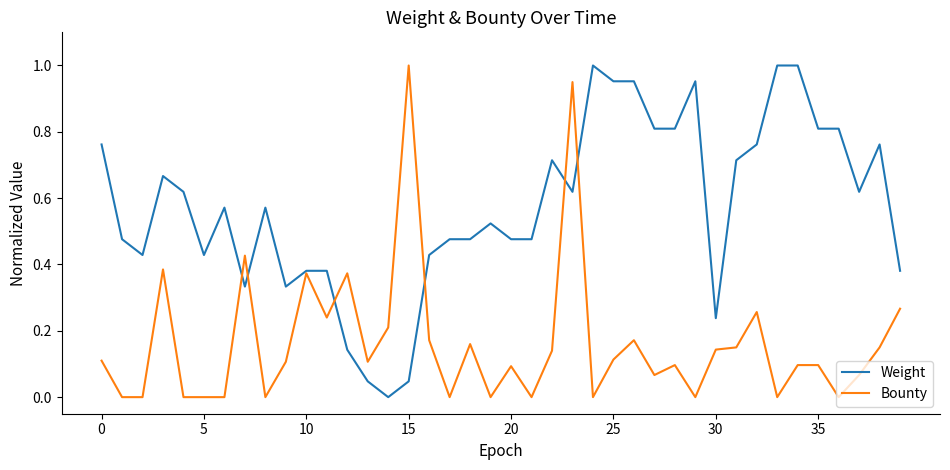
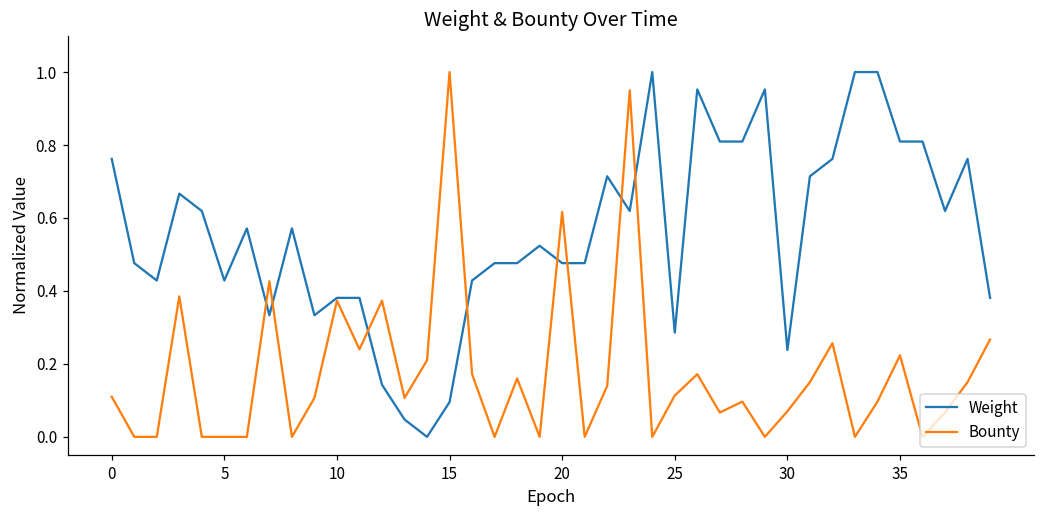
Weight, 15: 0.05 -> 0.10
Bounty, 20: 0.09 -> 0.62
Weight, 25: 0.95 -> 0.29
Bounty, 30: 0.14 -> 0.07
Bounty, 35: 0.10 -> 0.22
